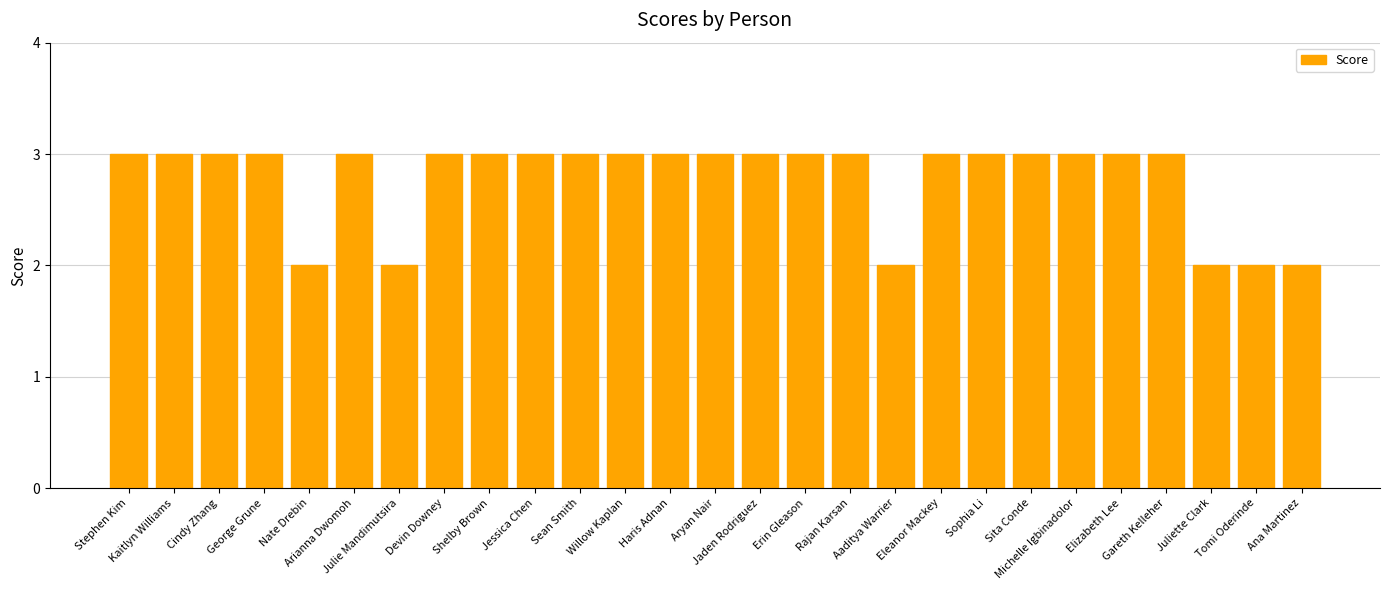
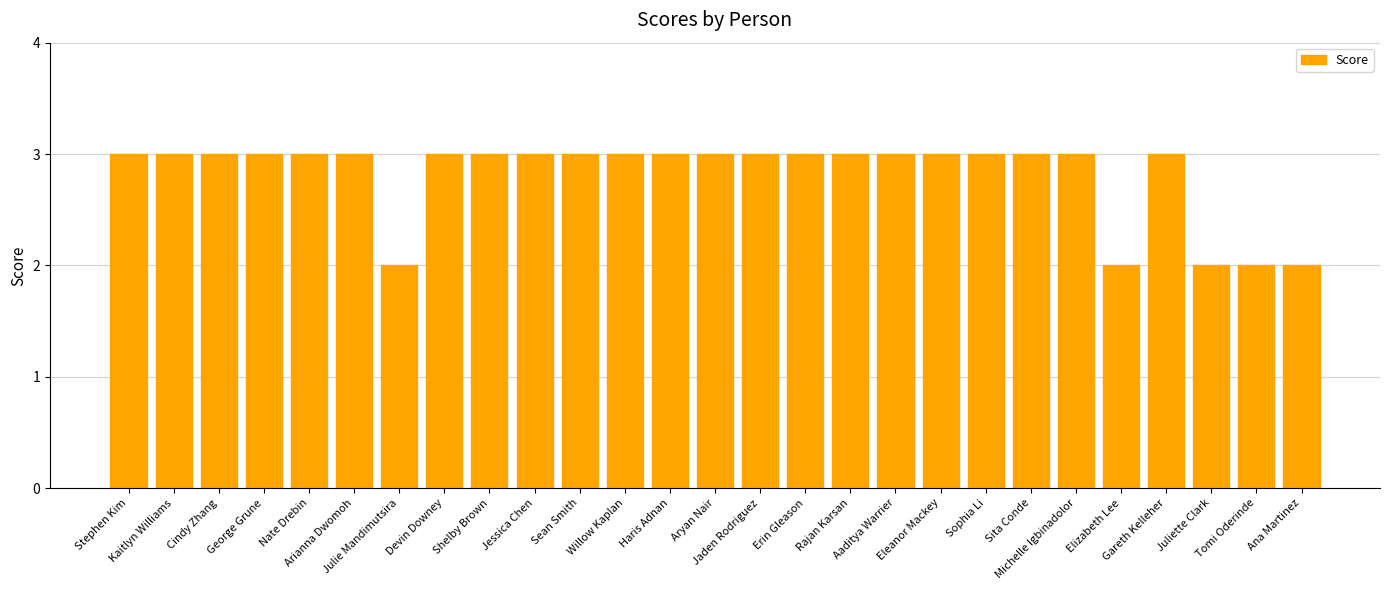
Nate Drebin: 2 -> 3
Aaditya Warrier: 2 -> 3
Elizabeth Lee: 3 -> 2
